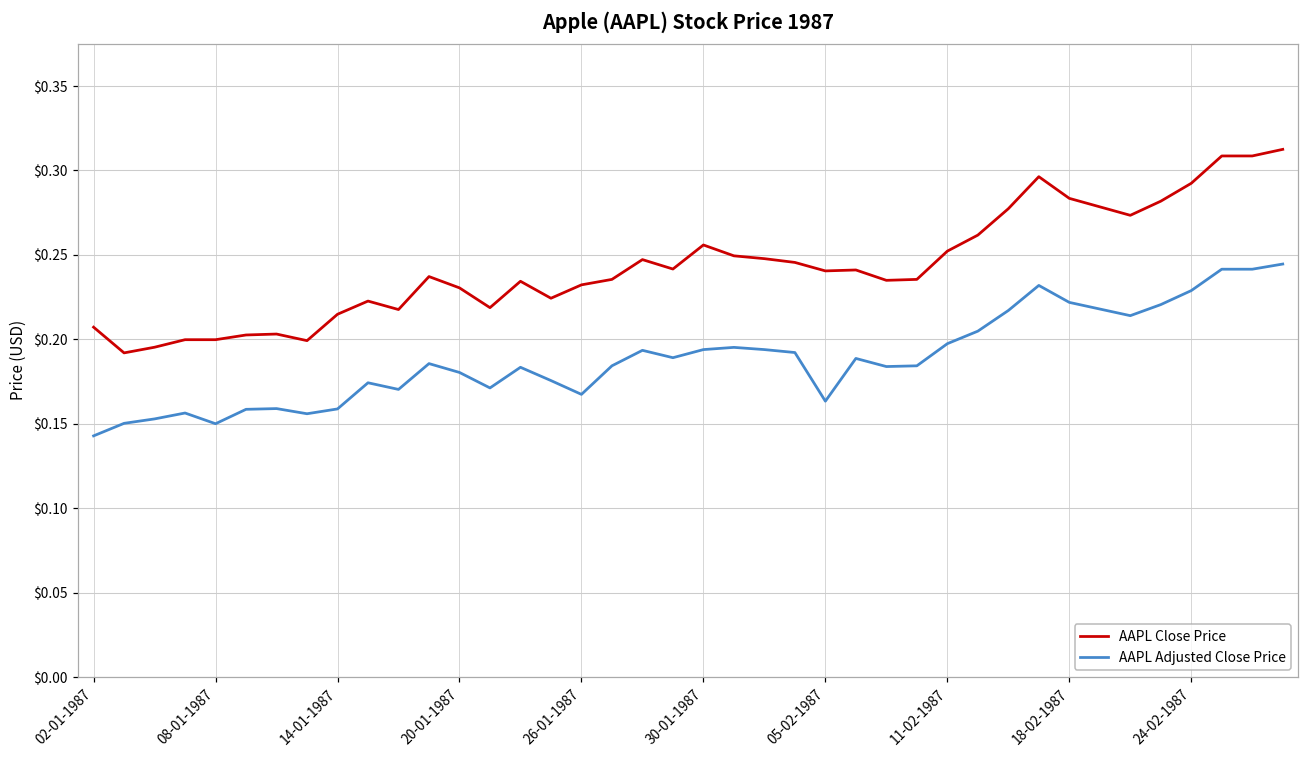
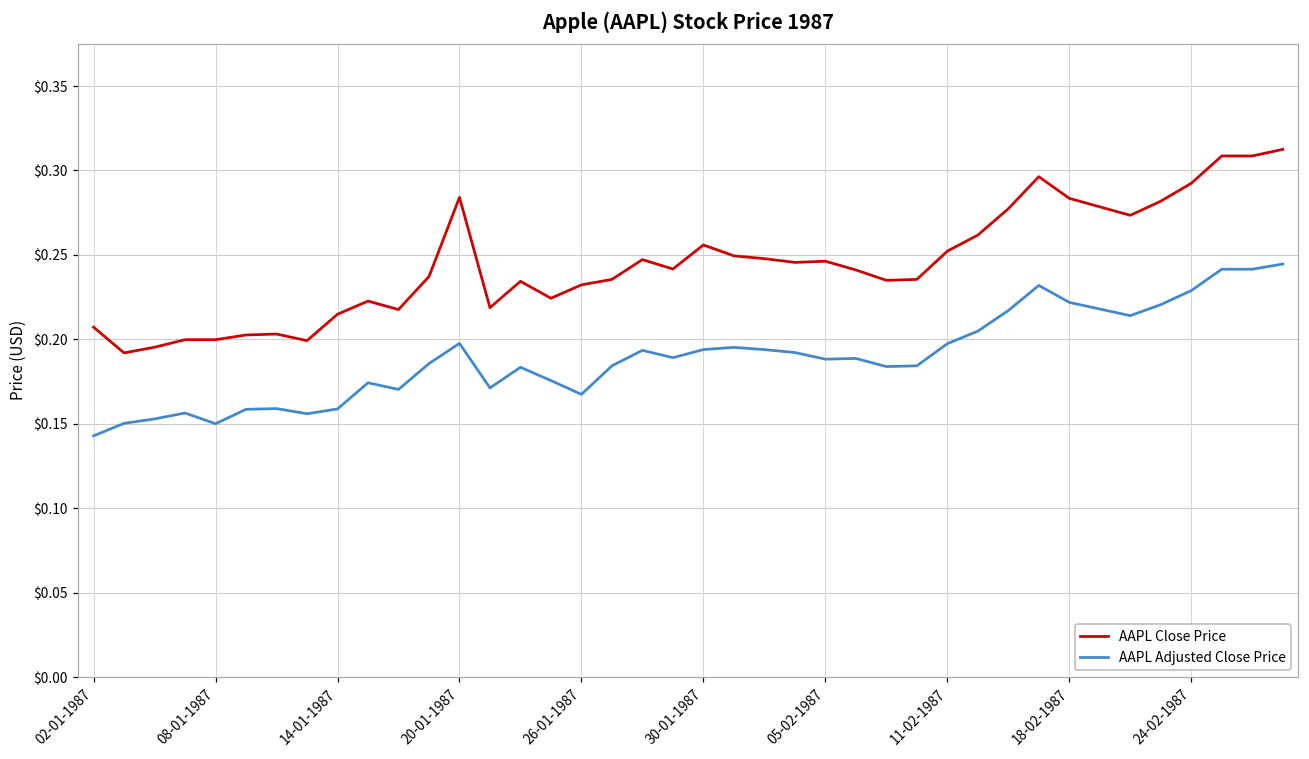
AAPL Close Price, 20-01-1987: $0.230 -> $0.284
AAPL Adjusted Close Price, 20-01-1987: $0.180 -> $0.198
AAPL Close Price, 05-02-1987: $0.241 -> $0.246
AAPL Adjusted Close Price, 05-02-1987: $0.163 -> $0.188
